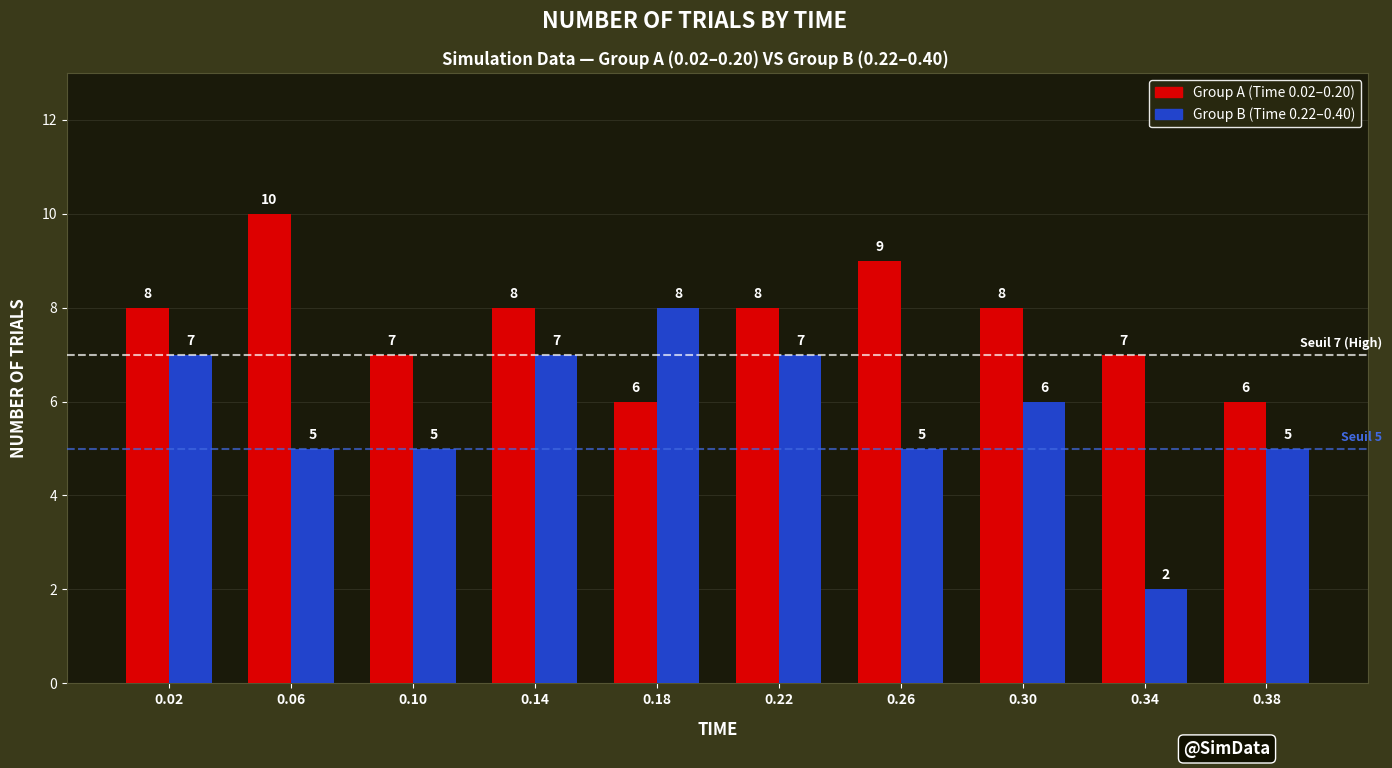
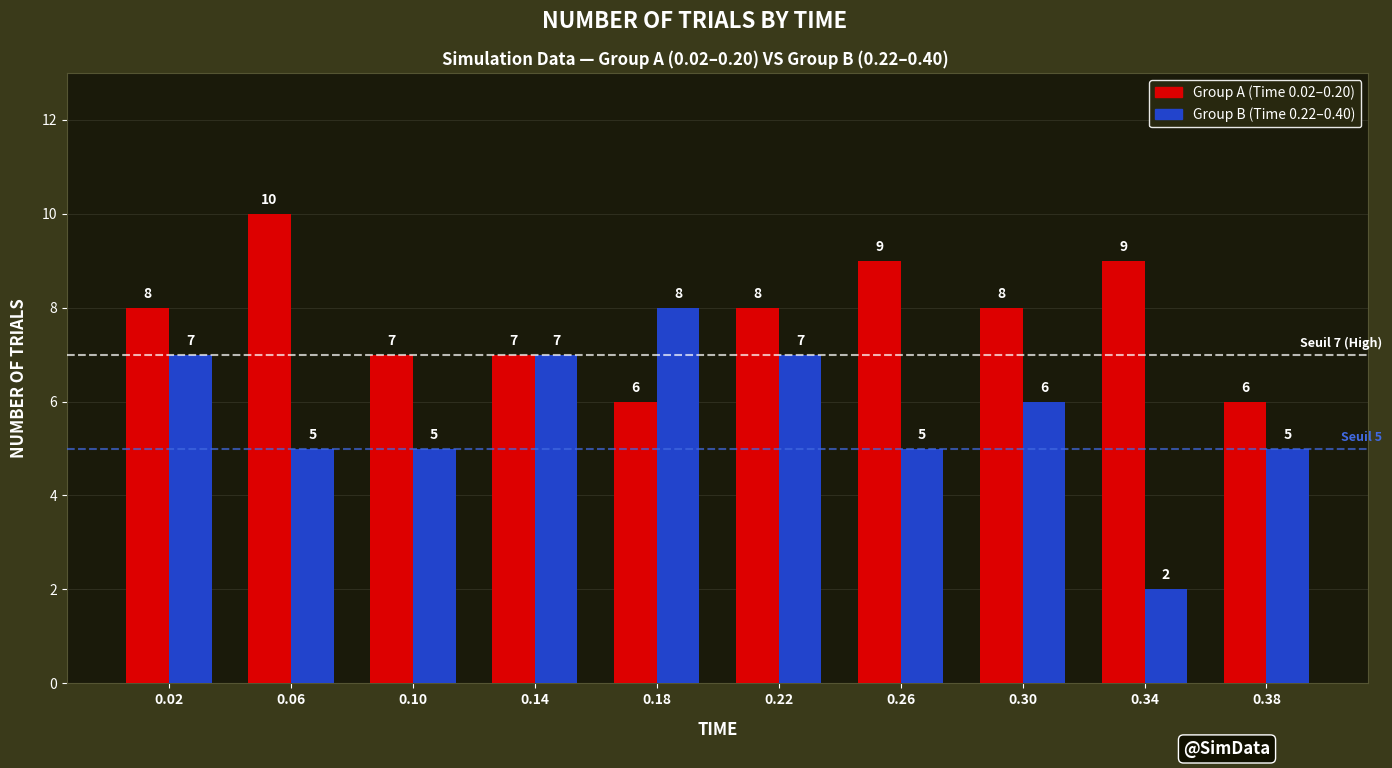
Group A (Time 0.02–0.20), 0.14: 8 -> 7
Group A (Time 0.02–0.20), 0.34: 7 -> 9
